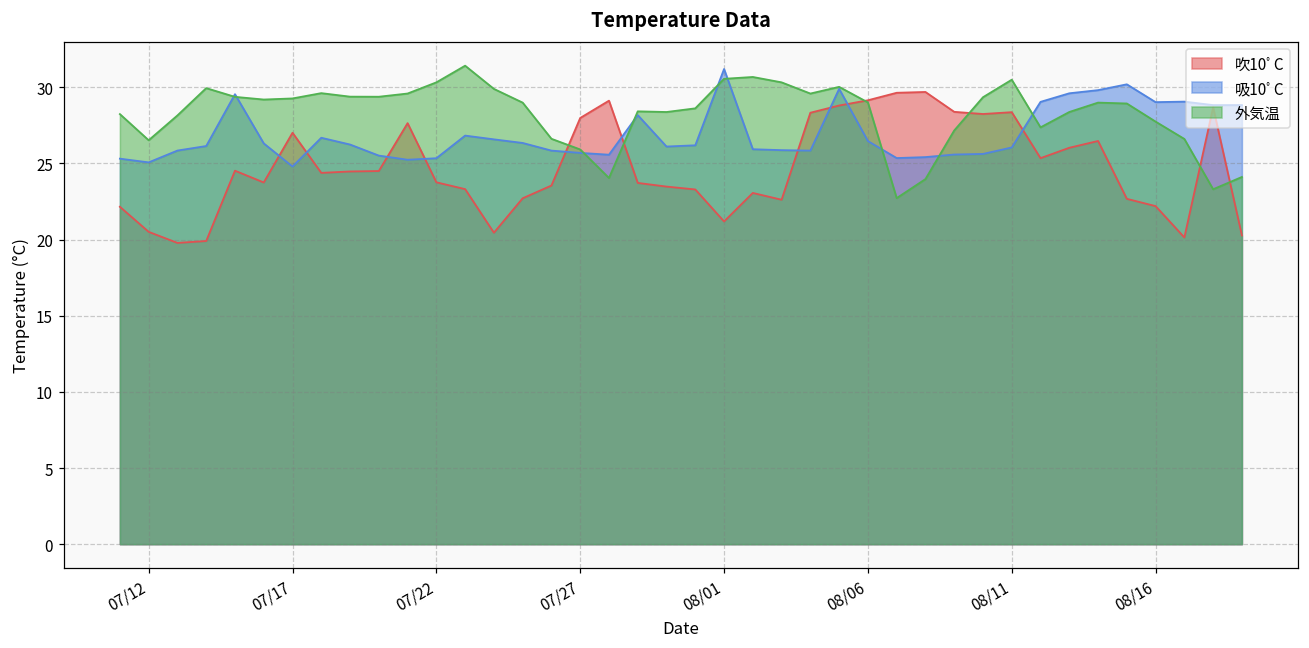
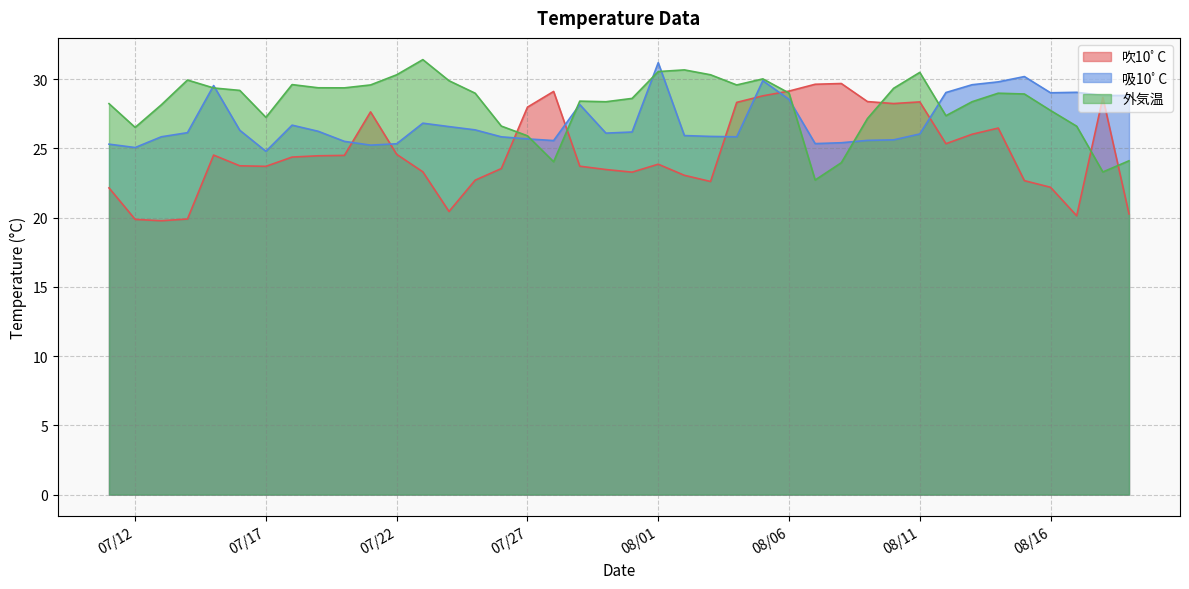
吹10ﾟC, 07/12: 20.5 -> 19.9
吹10ﾟC, 07/17: 27.0 -> 23.7
外気温, 07/17: 29.3 -> 27.2
吹10ﾟC, 07/22: 23.8 -> 24.6
吹10ﾟC, 08/01: 21.2 -> 23.9
吸10ﾟC, 08/06: 26.5 -> 28.5
